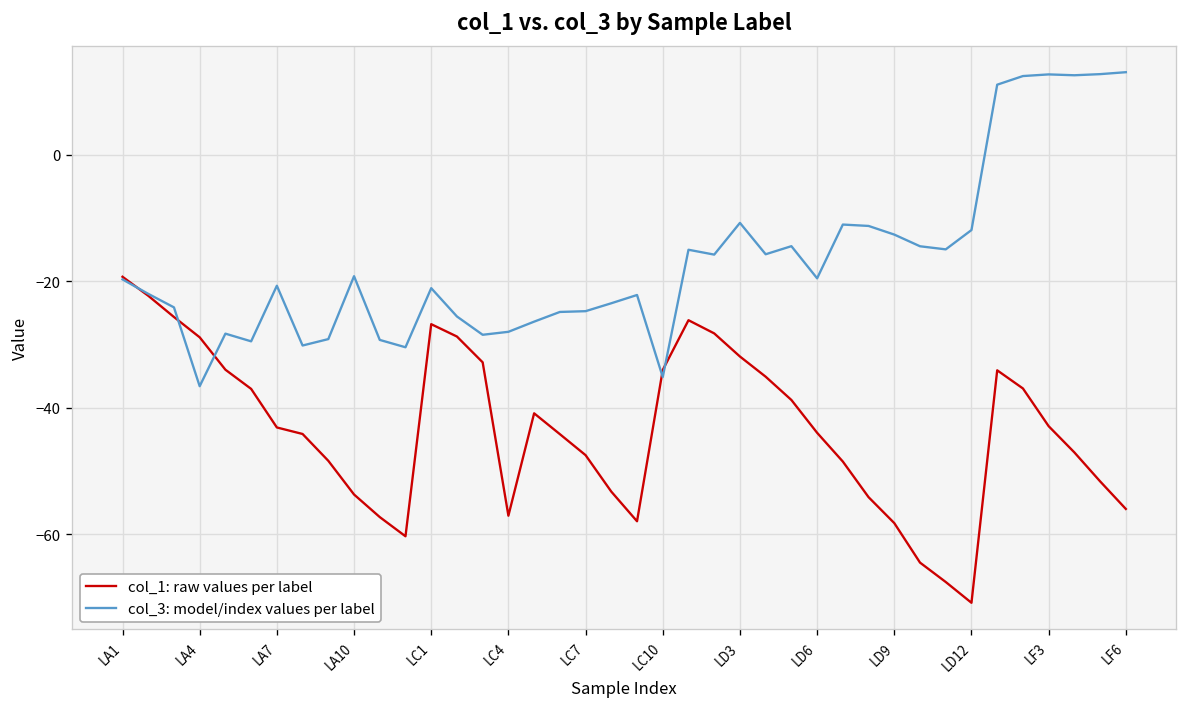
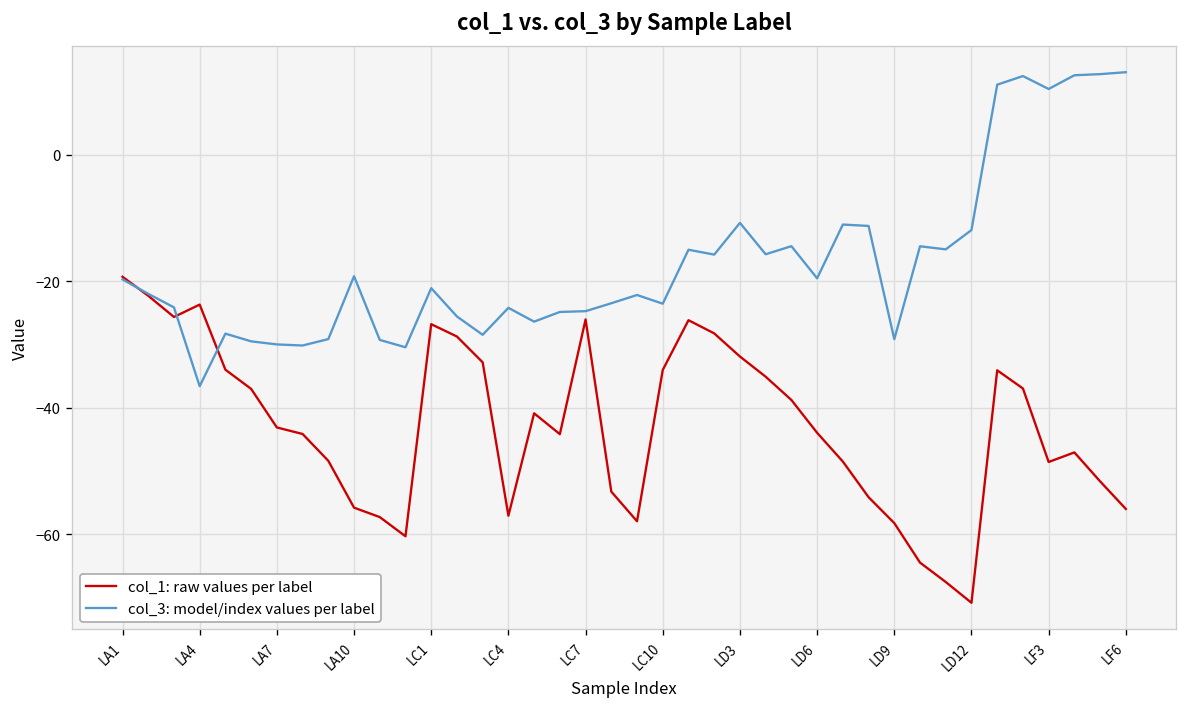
col_1: raw values per label, LA4: -29 -> -24
col_3: model/index values per label, LA7: -21 -> -30
col_1: raw values per label, LA10: -54 -> -56
col_3: model/index values per label, LC4: -28 -> -24
col_1: raw values per label, LC7: -48 -> -26
col_3: model/index values per label, LC10: -35 -> -24
col_3: model/index values per label, LD9: -13 -> -29
col_1: raw values per label, LF3: -43 -> -49
col_3: model/index values per label, LF3: 13 -> 10
